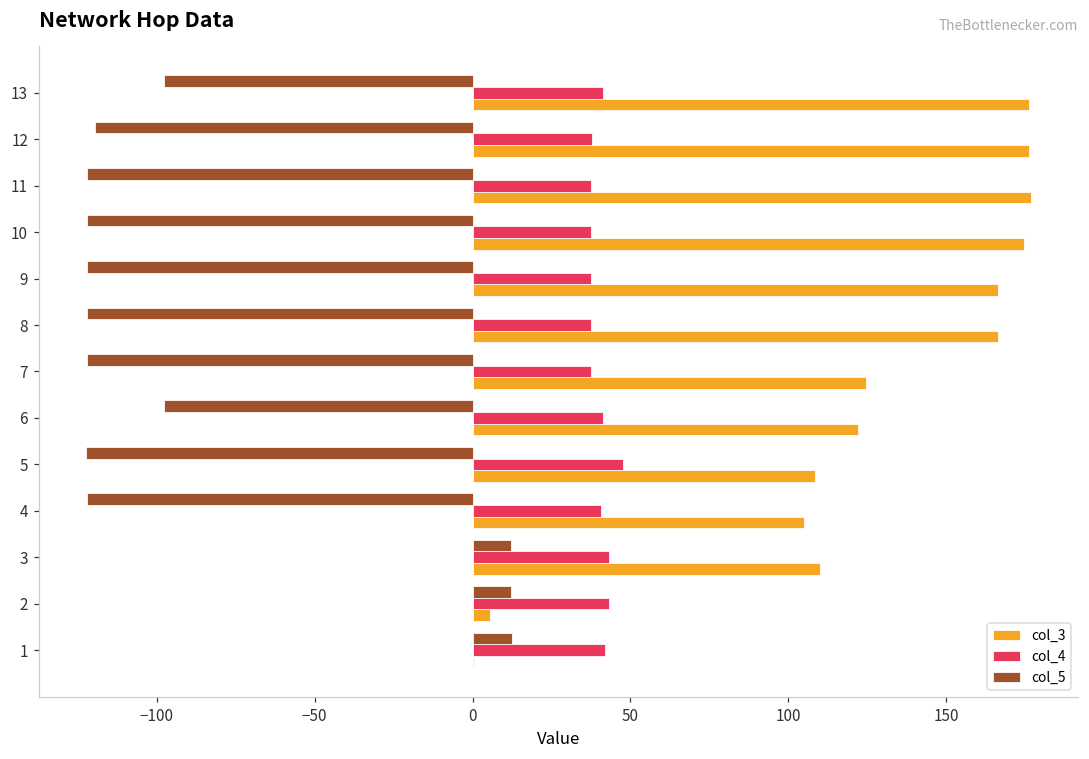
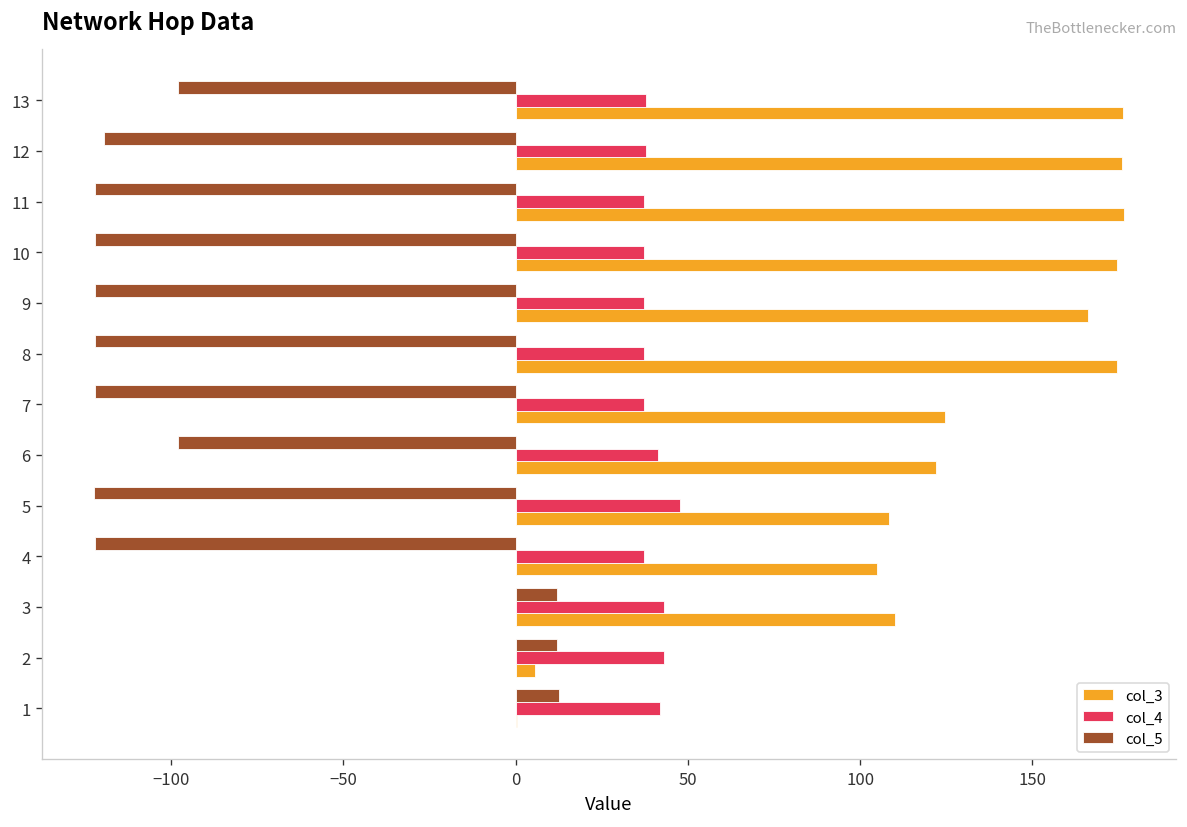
col_4, 13: 41 -> 38
col_3, 8: 166 -> 175
col_4, 4: 41 -> 37
